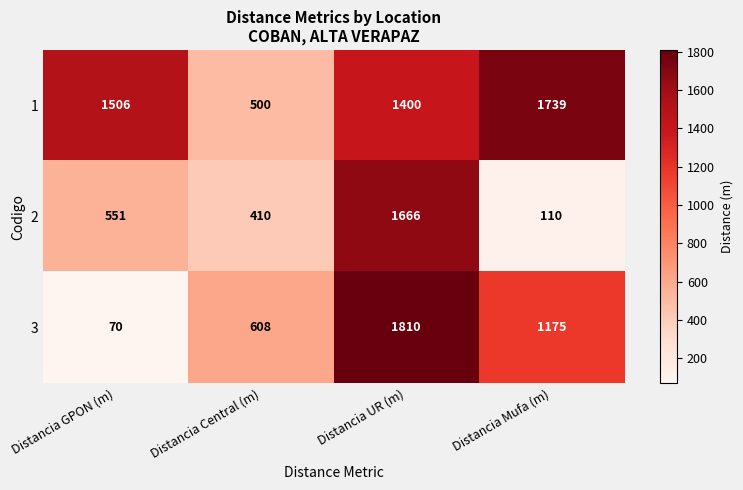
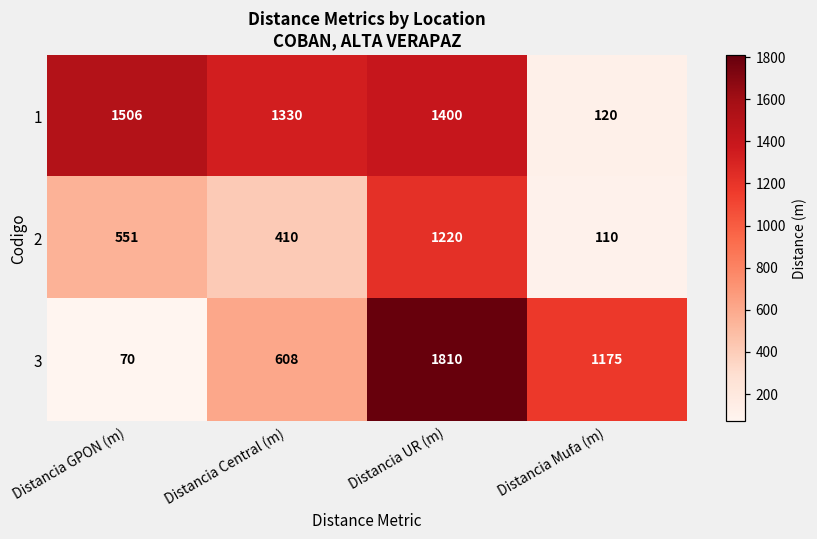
1, Distancia Central (m): 500 -> 1330
1, Distancia Mufa (m): 1739 -> 120
2, Distancia UR (m): 1666 -> 1220
